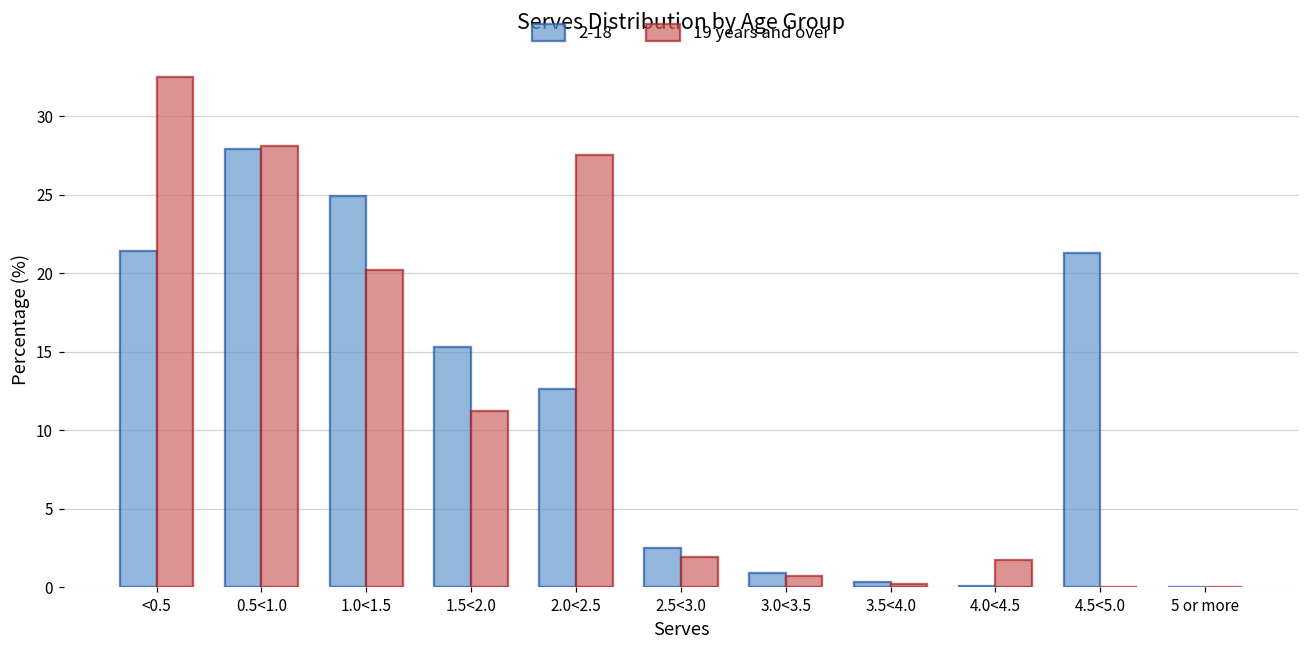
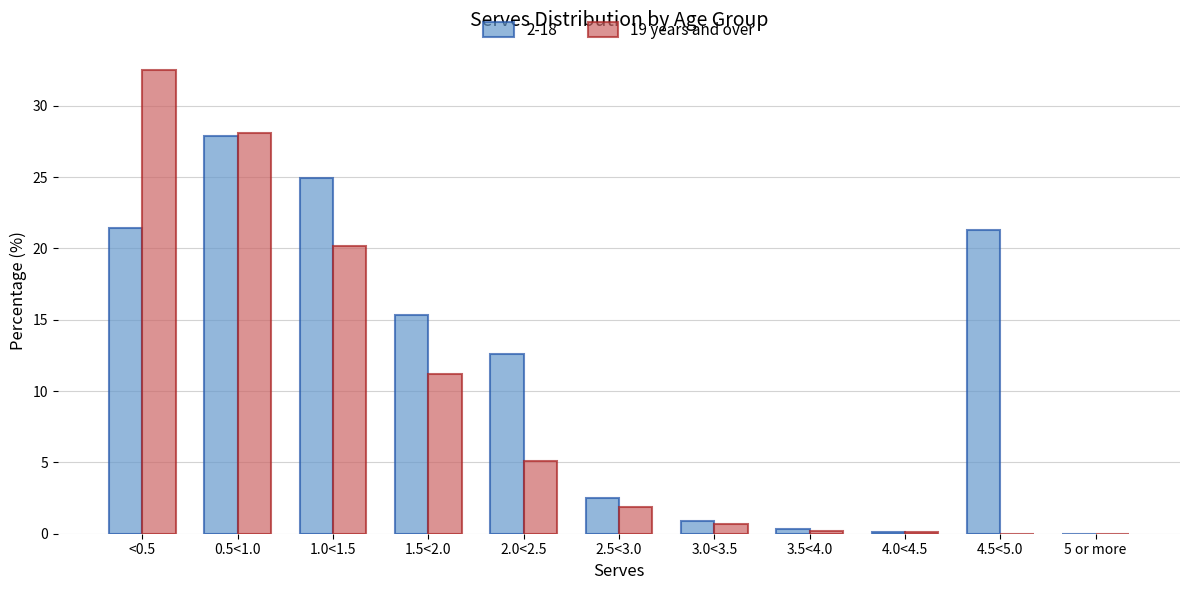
19 years and over, 2.0<2.5: 27.5 -> 5.1
19 years and over, 4.0<4.5: 1.7 -> 0.1
